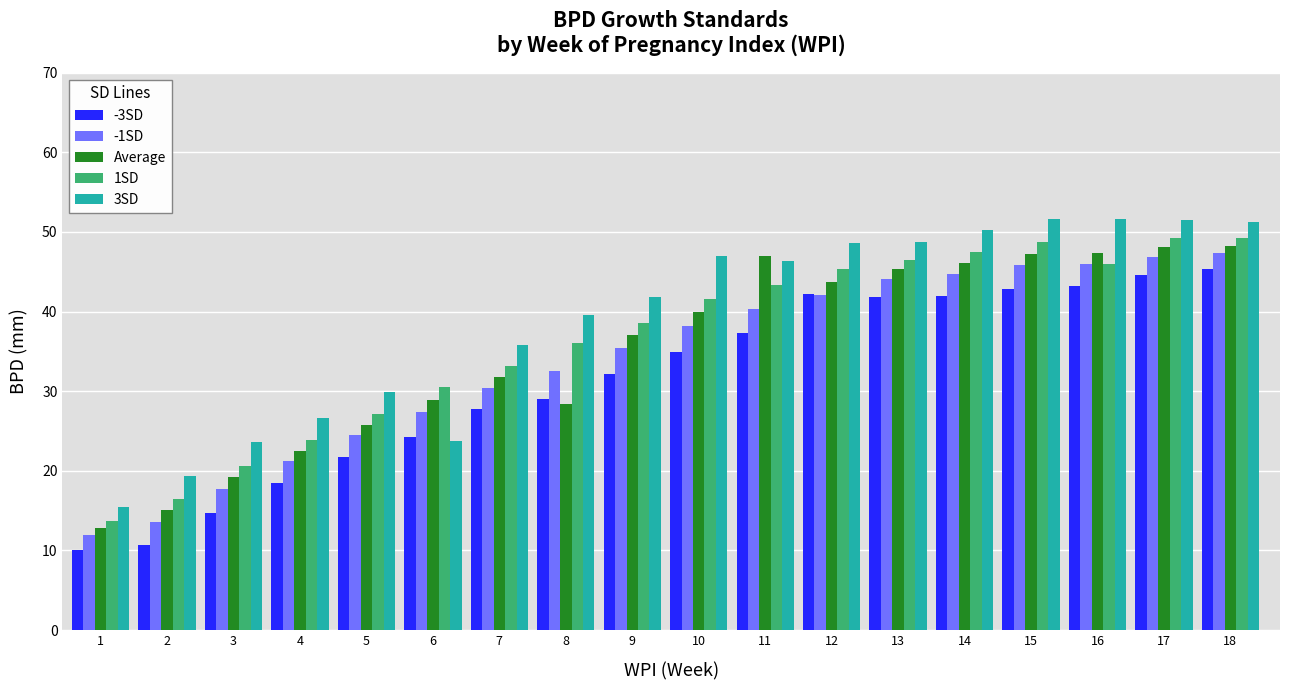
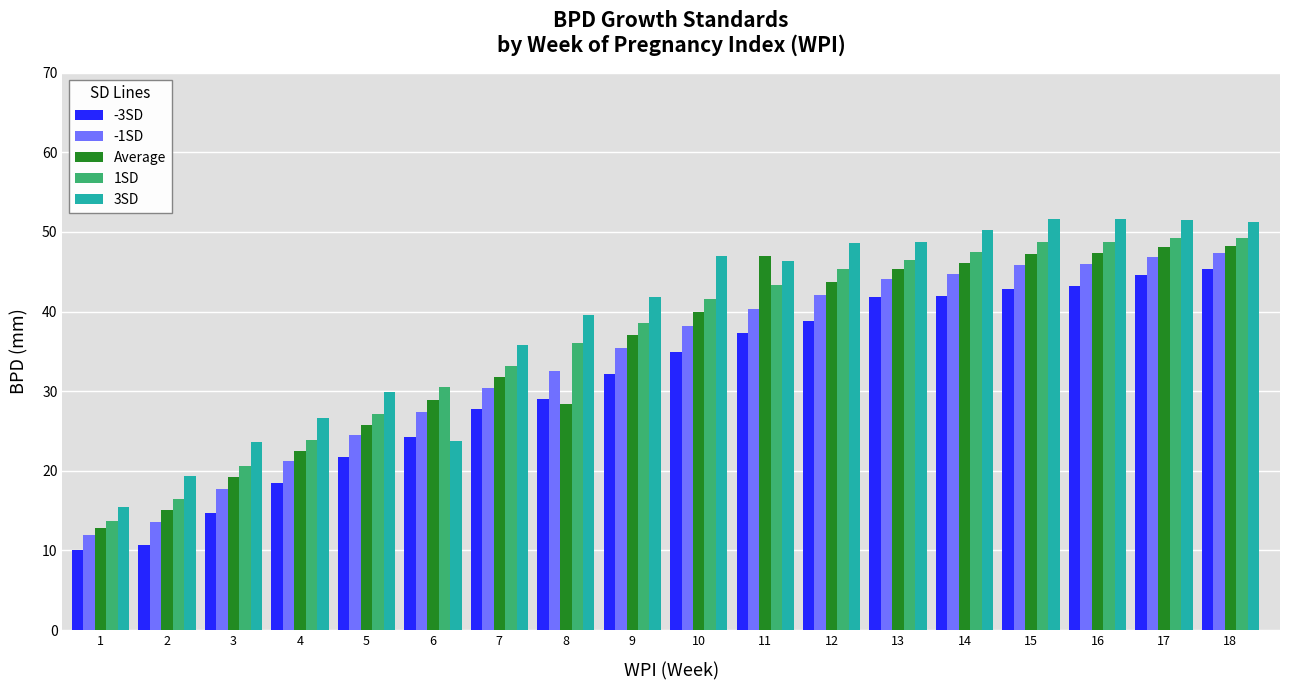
-3SD, 12: 42 -> 39
1SD, 16: 46 -> 49
